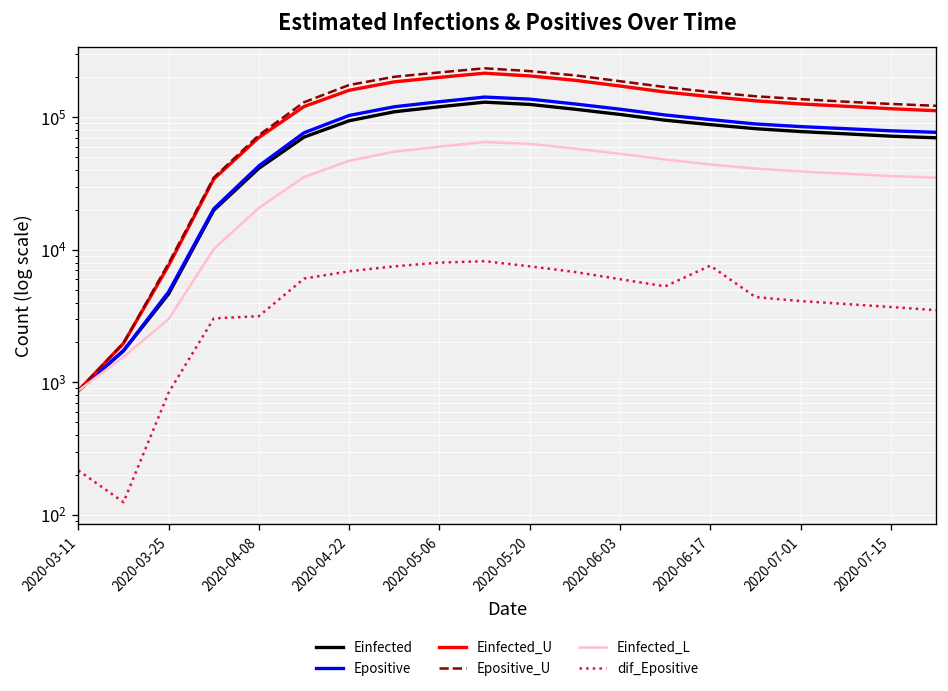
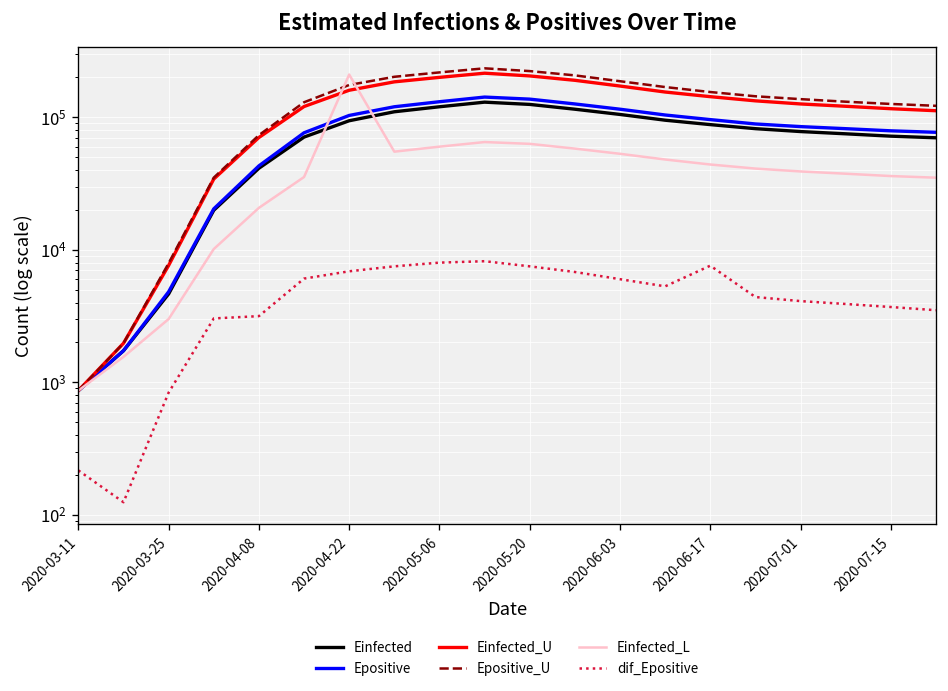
Einfected_L, 2020-04-22: 47000 -> 210000
